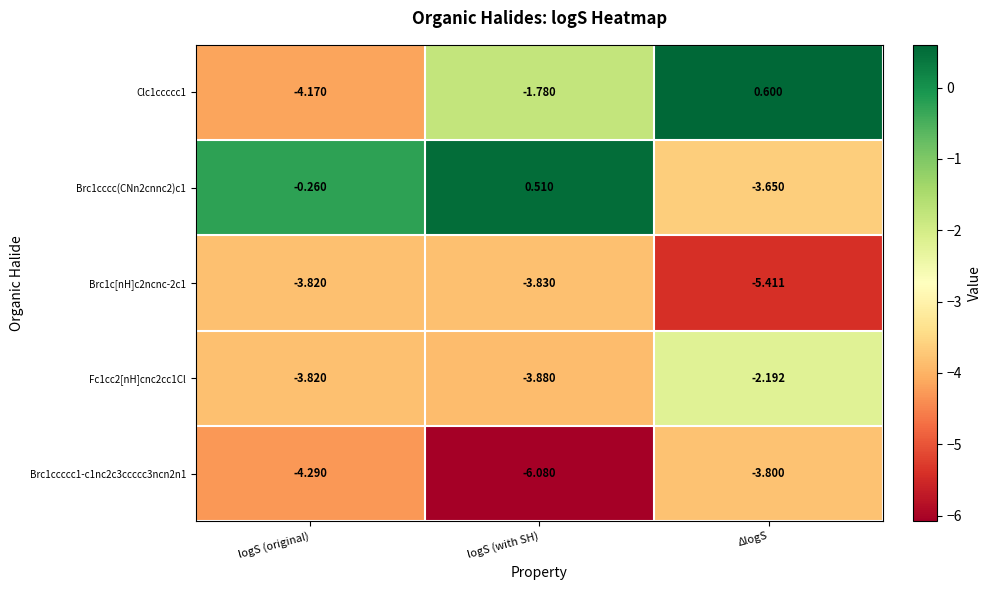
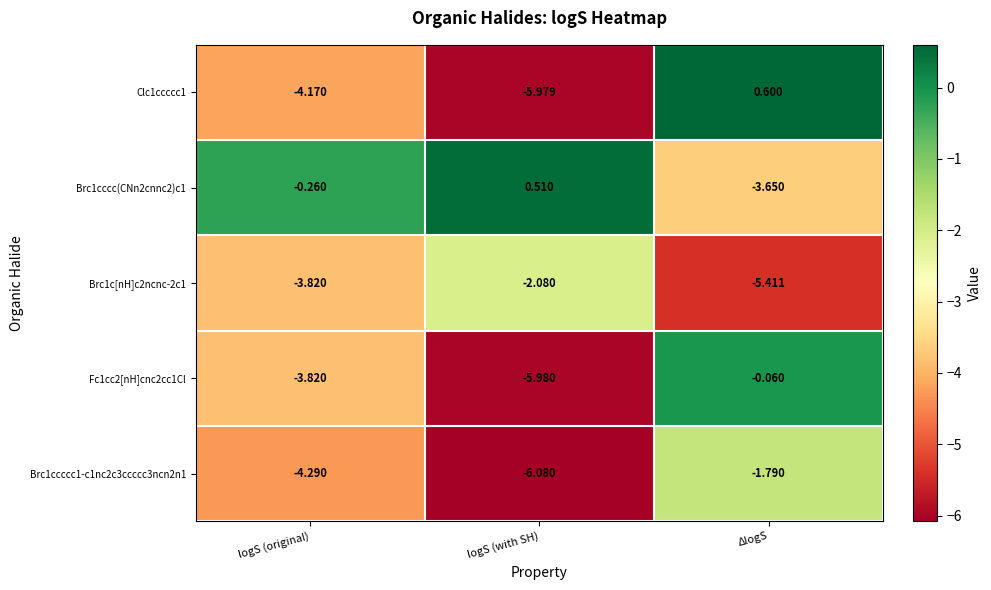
Clc1ccccc1, logS (with SH): -1.780 -> -5.979
Brc1c[nH]c2ncnc-2c1, logS (with SH): -3.830 -> -2.080
Fc1cc2[nH]cnc2cc1Cl, logS (with SH): -3.880 -> -5.980
Fc1cc2[nH]cnc2cc1Cl, ΔlogS: -2.192 -> -0.060
Brc1ccccc1-c1nc2c3ccccc3ncn2n1, ΔlogS: -3.800 -> -1.790
